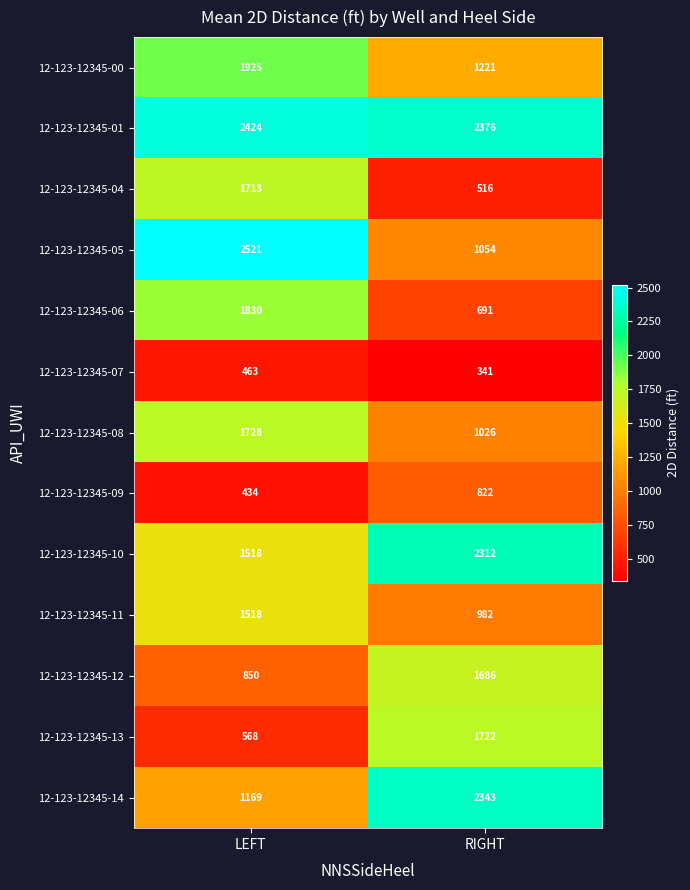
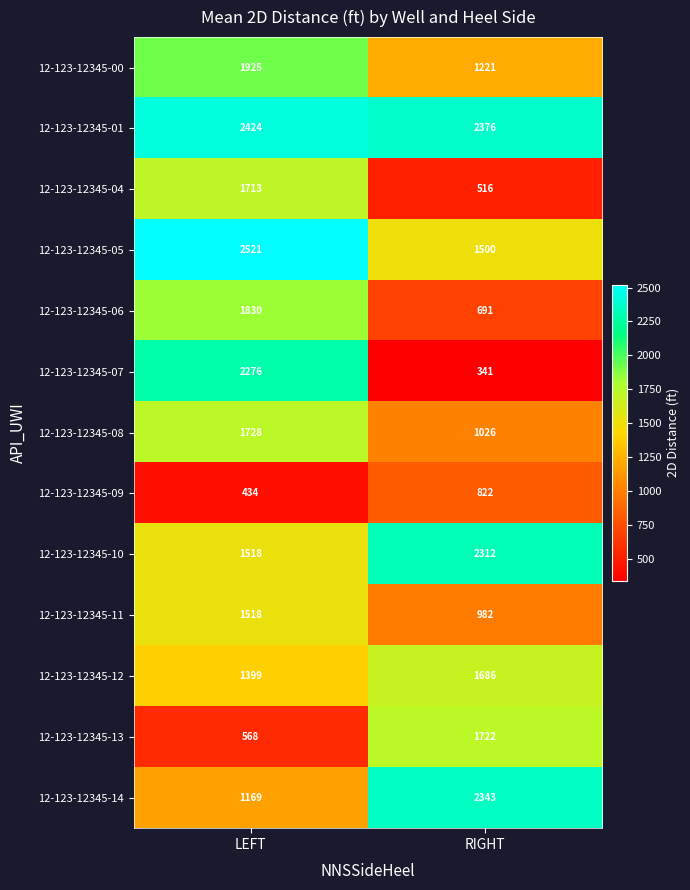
12-123-12345-05, RIGHT: 1054 -> 1500
12-123-12345-07, LEFT: 463 -> 2276
12-123-12345-12, LEFT: 850 -> 1399
